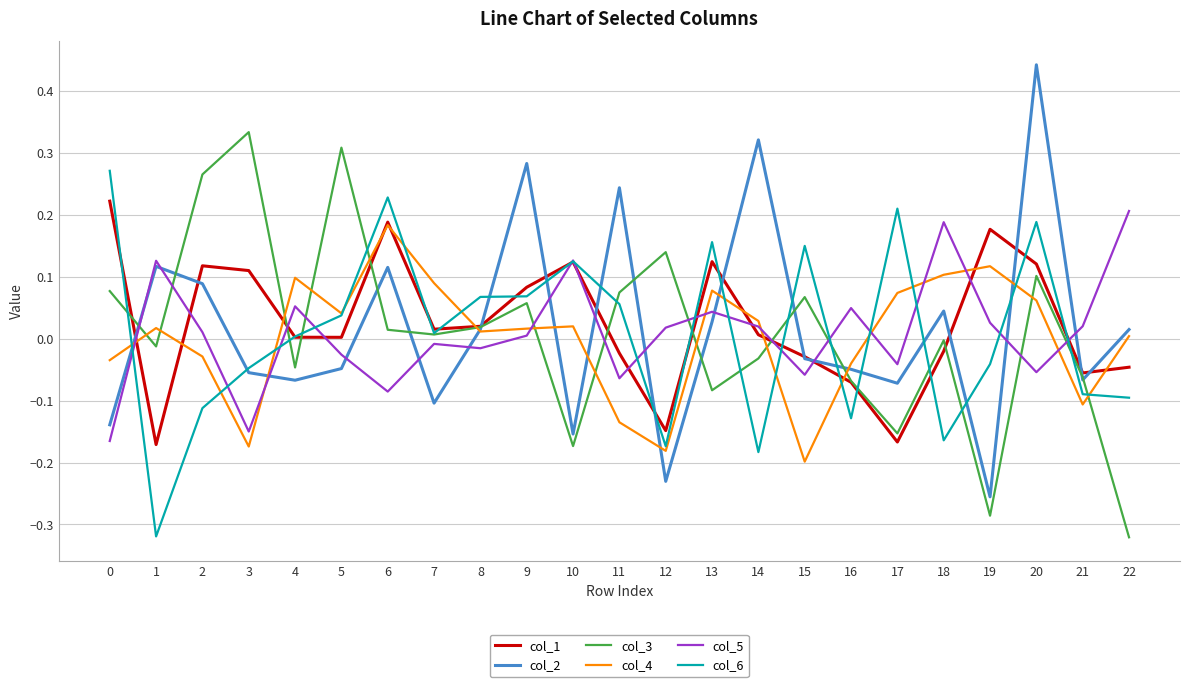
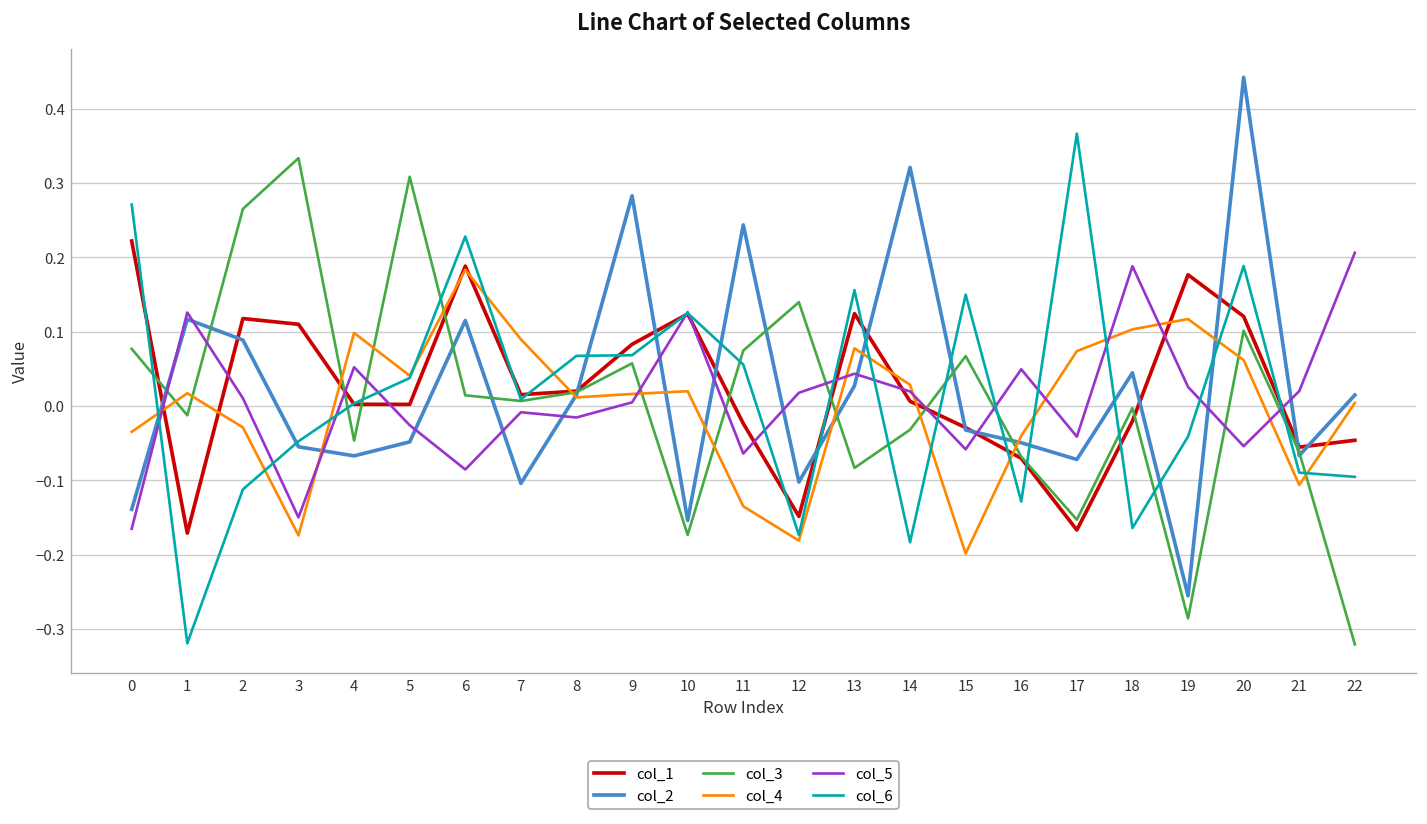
col_2, 12: -0.23 -> -0.10
col_6, 17: 0.21 -> 0.37
